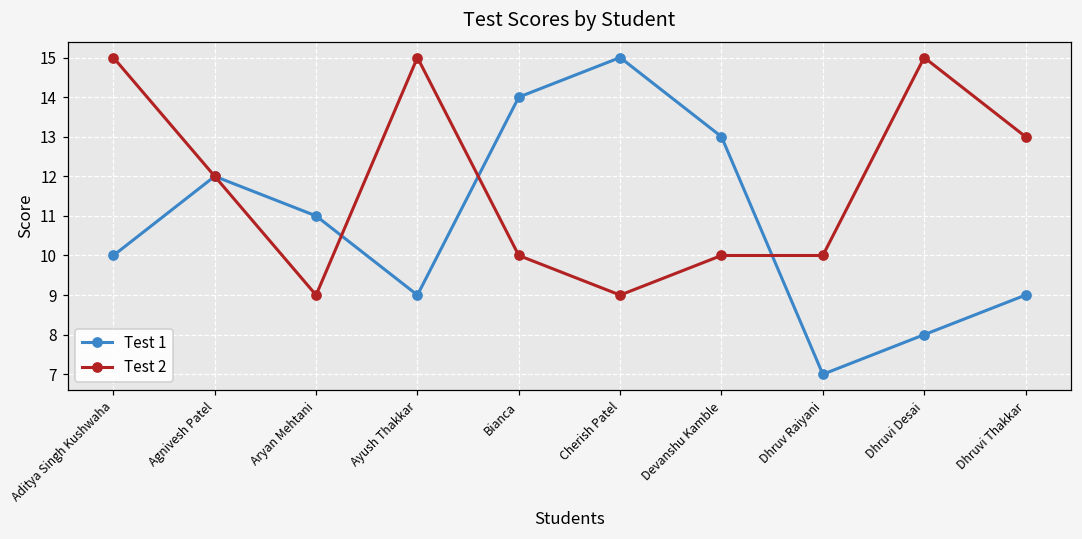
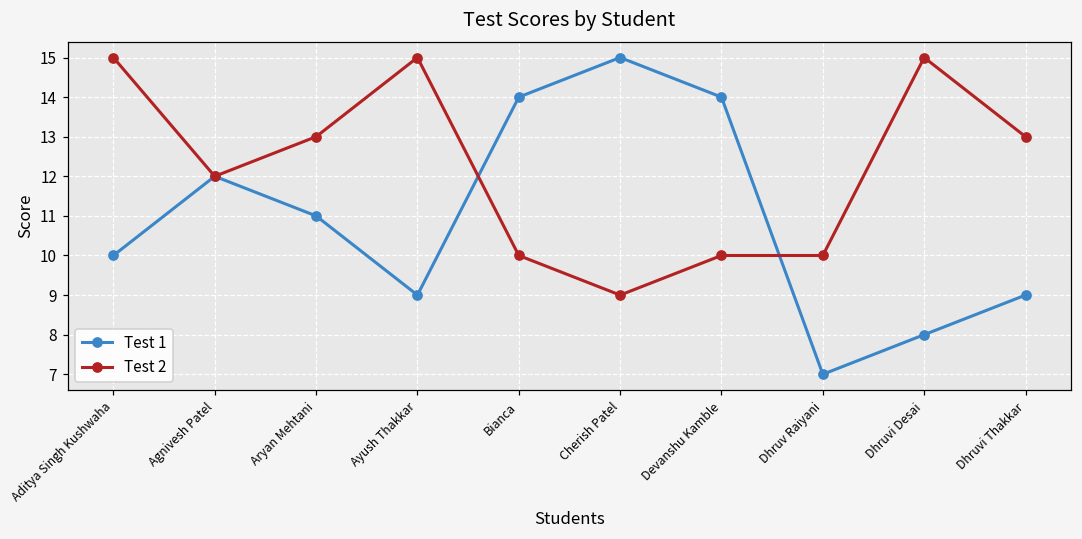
Test 2, Aryan Mehtani: 9 -> 13
Test 1, Devanshu Kamble: 13 -> 14
